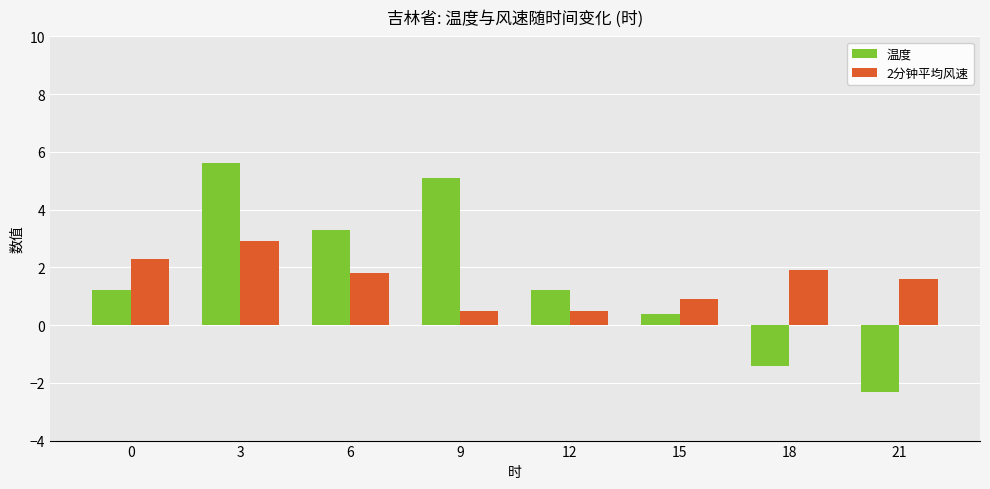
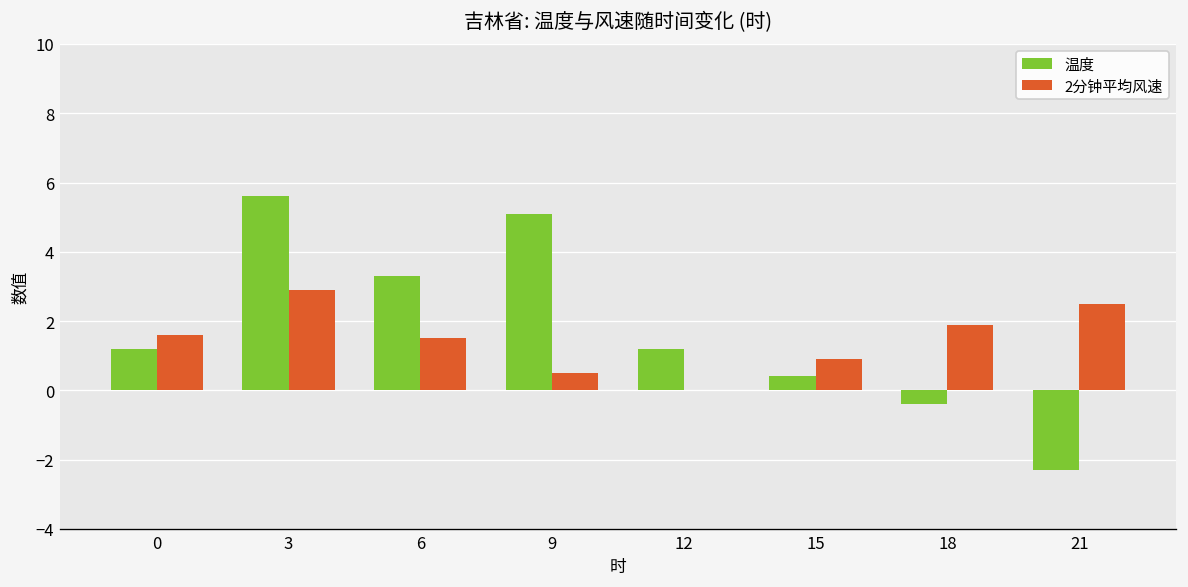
2分钟平均风速, 0: 2.3 -> 1.6
2分钟平均风速, 6: 1.8 -> 1.5
2分钟平均风速, 12: 0.5 -> 0.0
温度, 18: -1.4 -> -0.4
2分钟平均风速, 21: 1.6 -> 2.5
